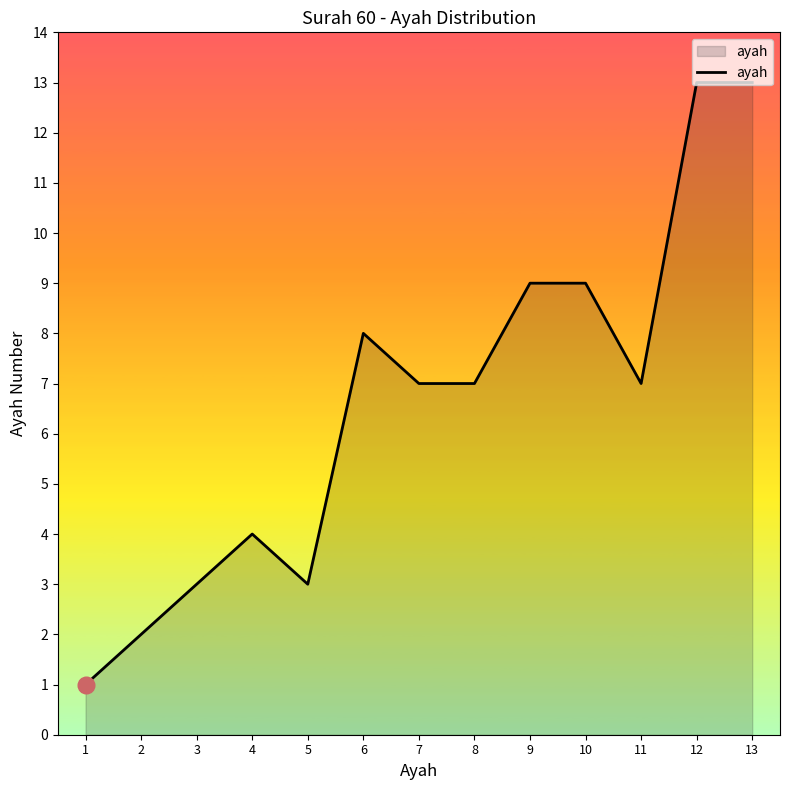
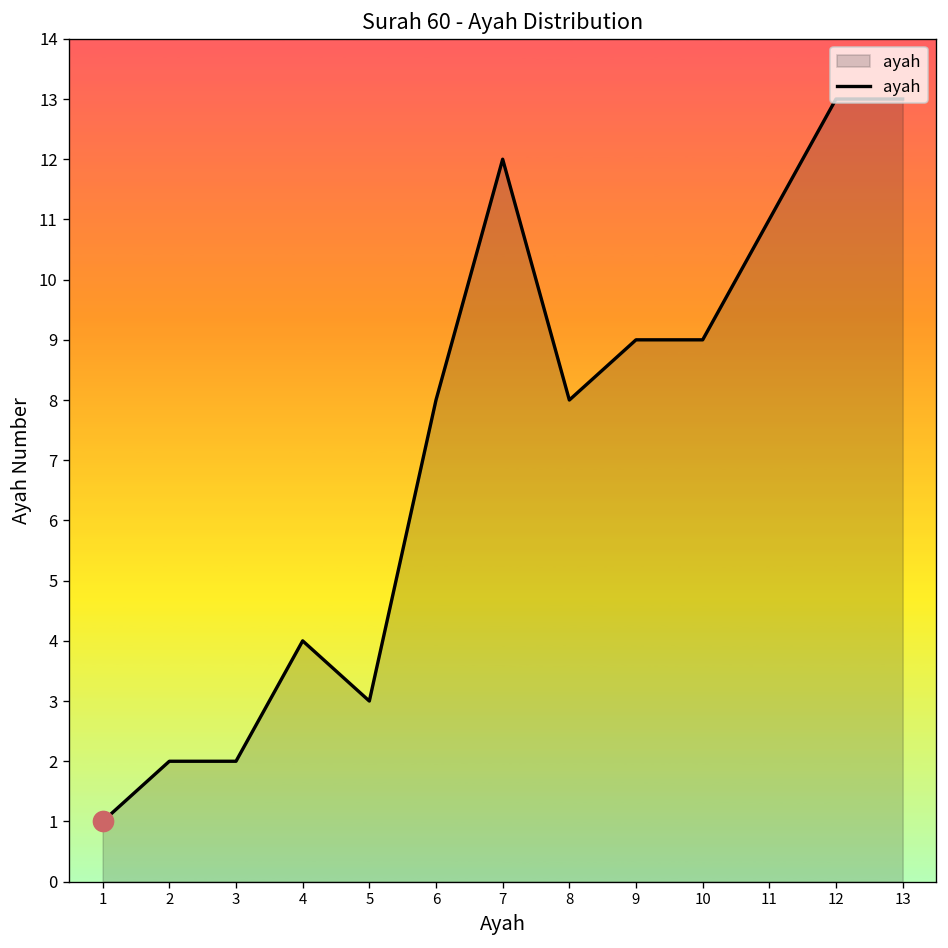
ayah, 3: 3 -> 2
ayah, 7: 7 -> 12
ayah, 8: 7 -> 8
ayah, 11: 7 -> 11
